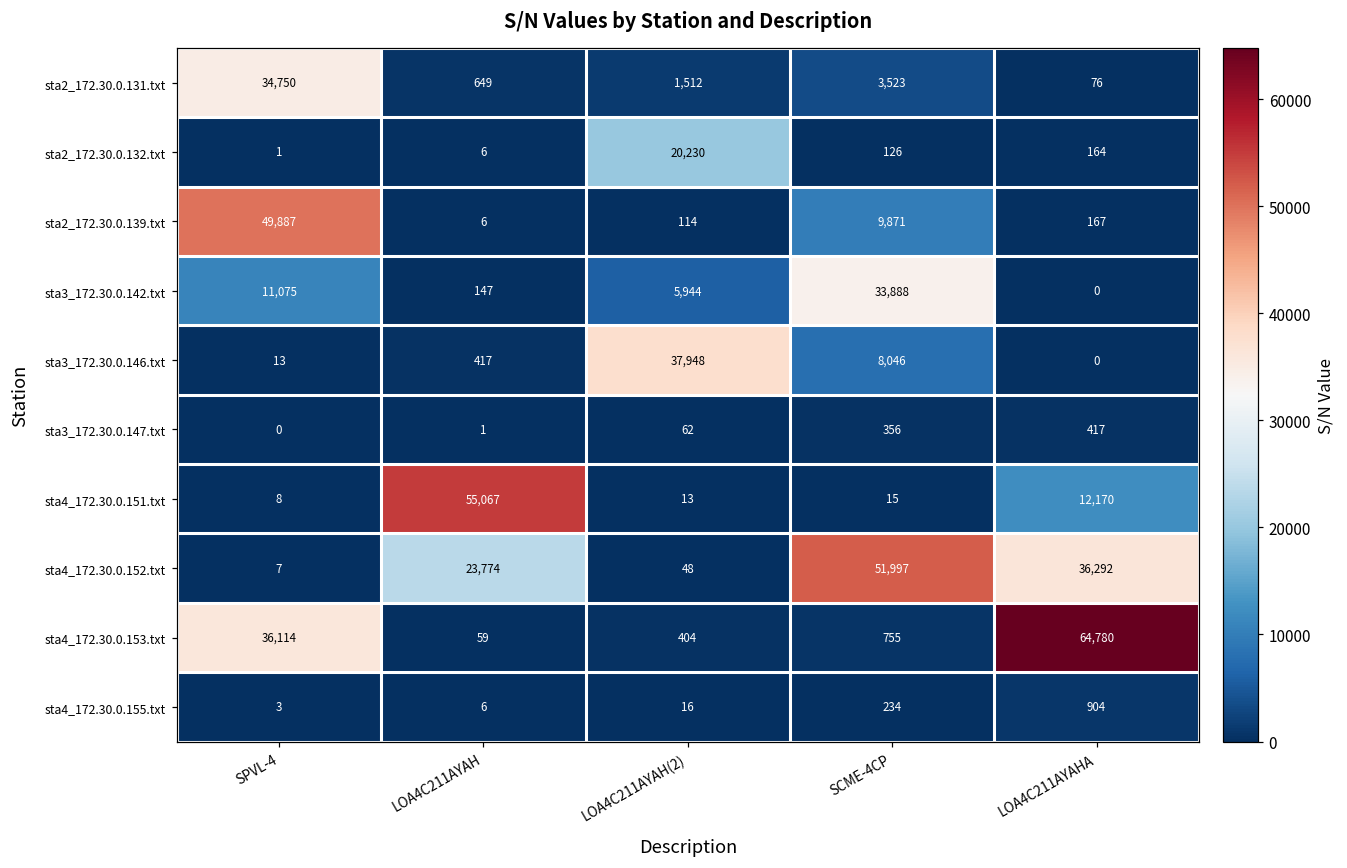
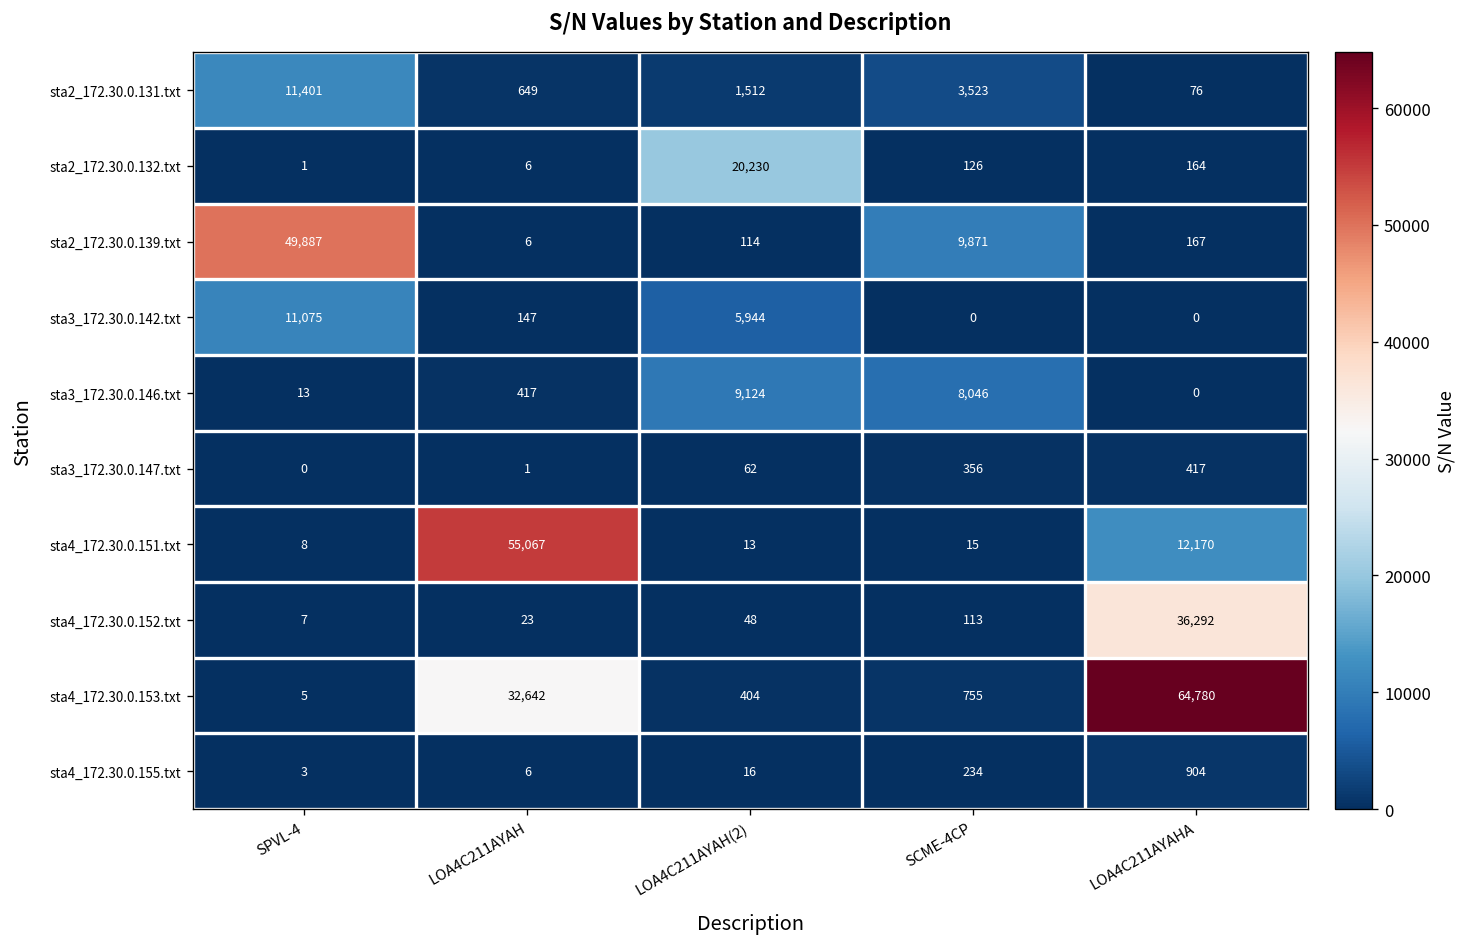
sta2_172.30.0.131.txt, SPVL-4: 34,750 -> 11,401
sta3_172.30.0.142.txt, SCME-4CP: 33,888 -> 0
sta3_172.30.0.146.txt, LOA4C211AYAH(2): 37,948 -> 9,124
sta4_172.30.0.152.txt, LOA4C211AYAH: 23,774 -> 23
sta4_172.30.0.152.txt, SCME-4CP: 51,997 -> 113
sta4_172.30.0.153.txt, SPVL-4: 36,114 -> 5
sta4_172.30.0.153.txt, LOA4C211AYAH: 59 -> 32,642
